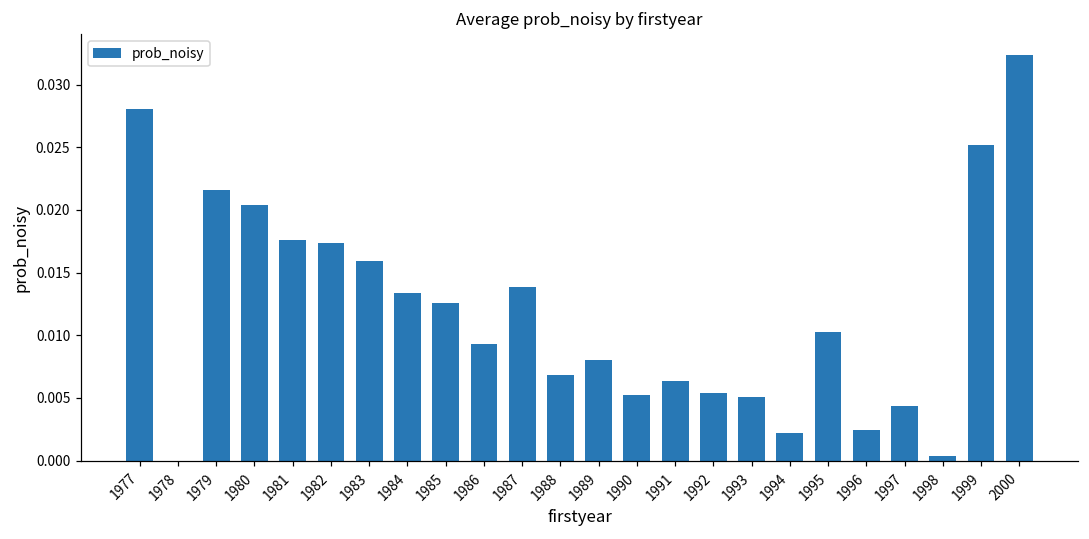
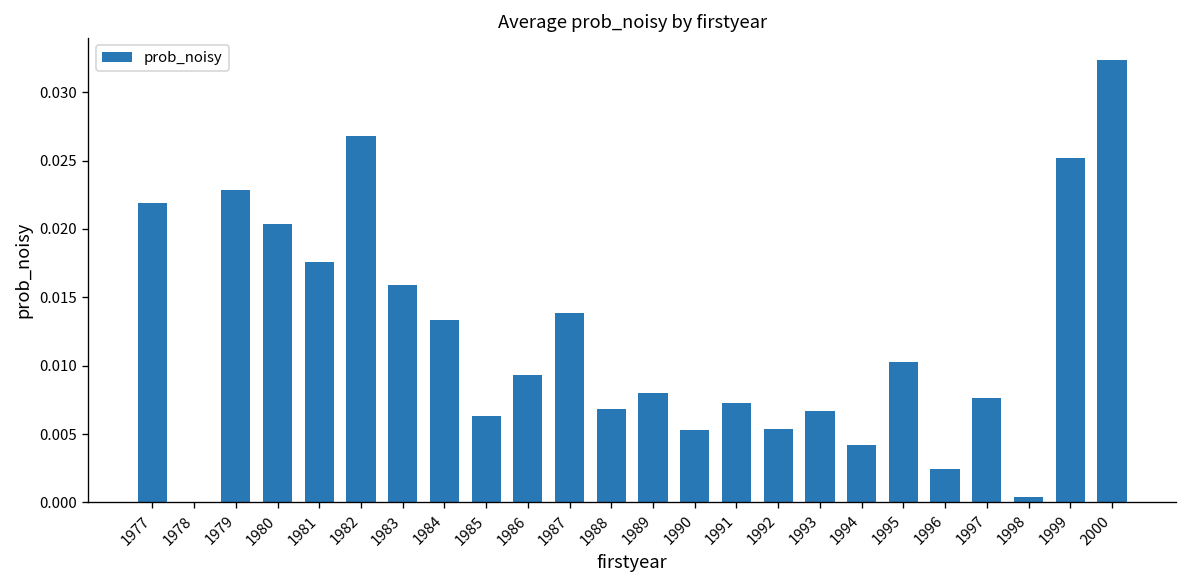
1977: 0.0281 -> 0.0219
1979: 0.0216 -> 0.0229
1982: 0.0174 -> 0.0268
1985: 0.0126 -> 0.0063
1991: 0.0064 -> 0.0073
1993: 0.0051 -> 0.0067
1994: 0.0022 -> 0.0042
1997: 0.0044 -> 0.0076
